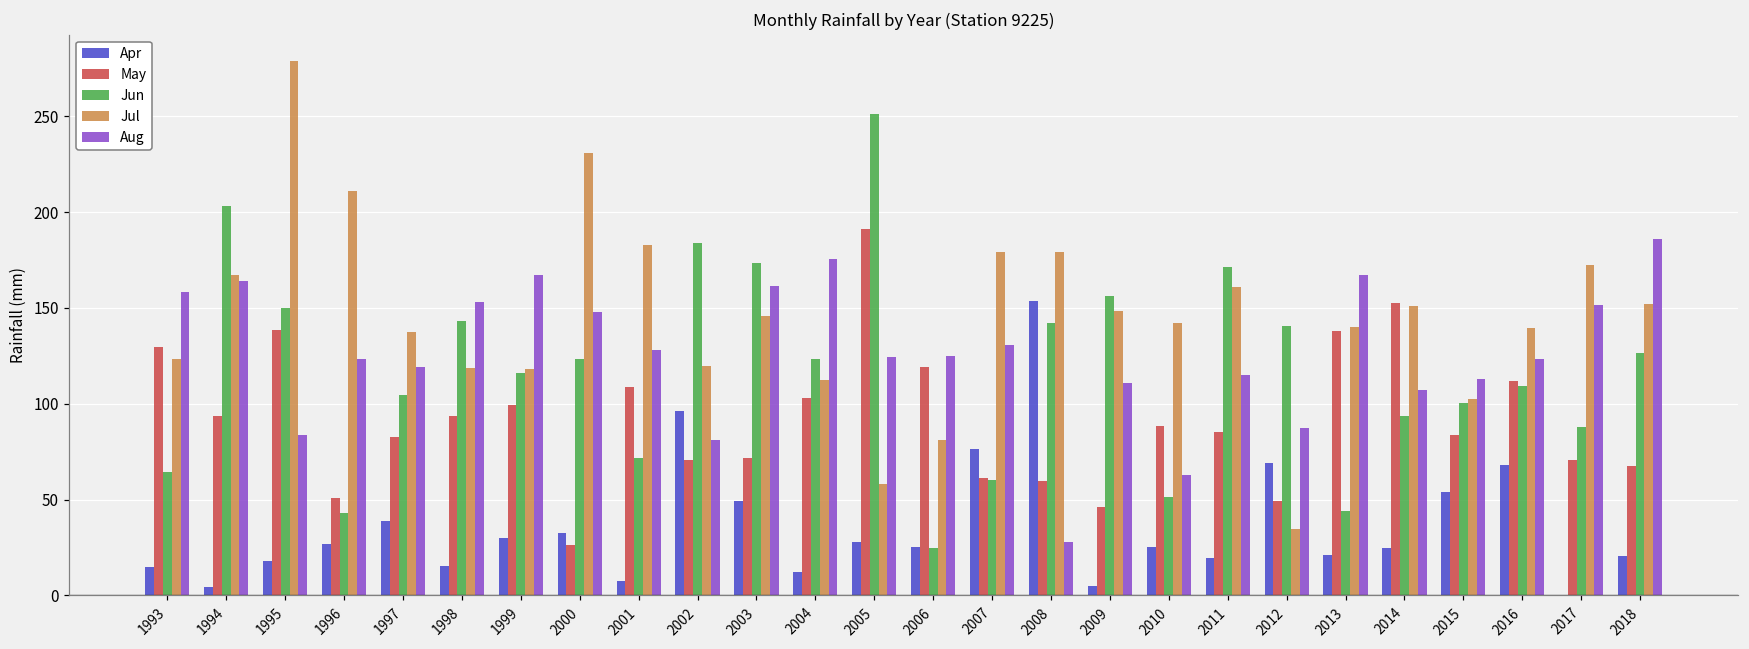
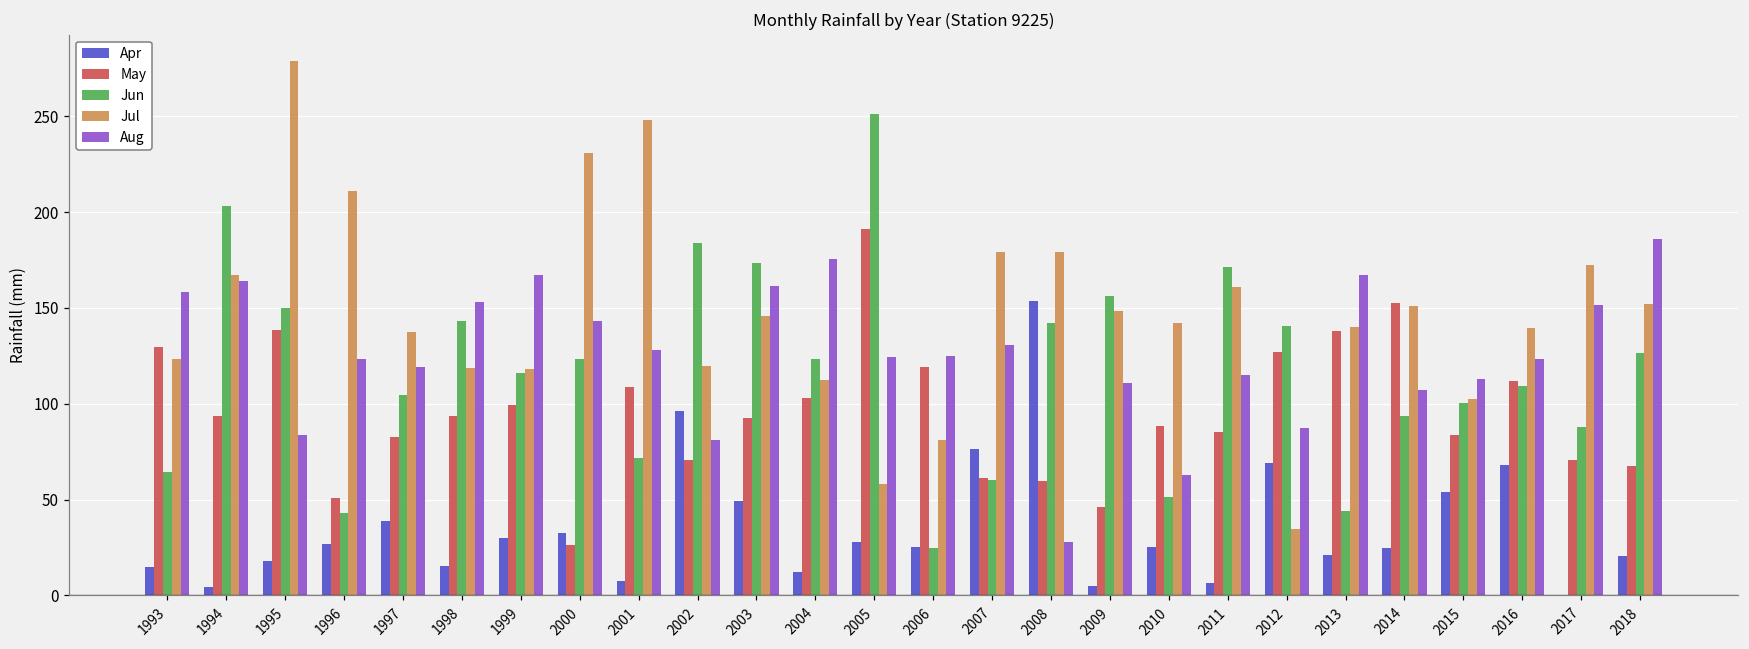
Aug, 2000: 148 -> 143
Jul, 2001: 183 -> 248
May, 2003: 72 -> 93
Apr, 2011: 19 -> 6
May, 2012: 49 -> 127
